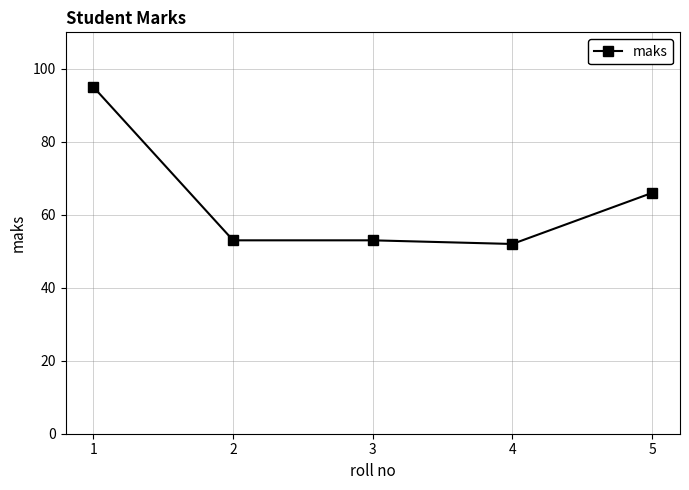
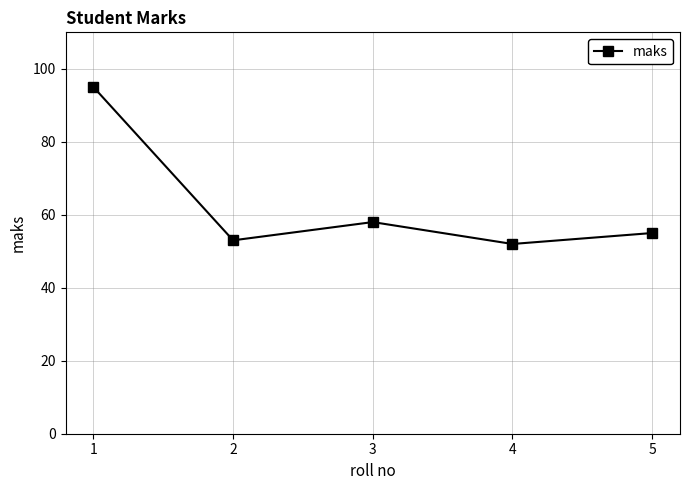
3: 53 -> 58
5: 66 -> 55
